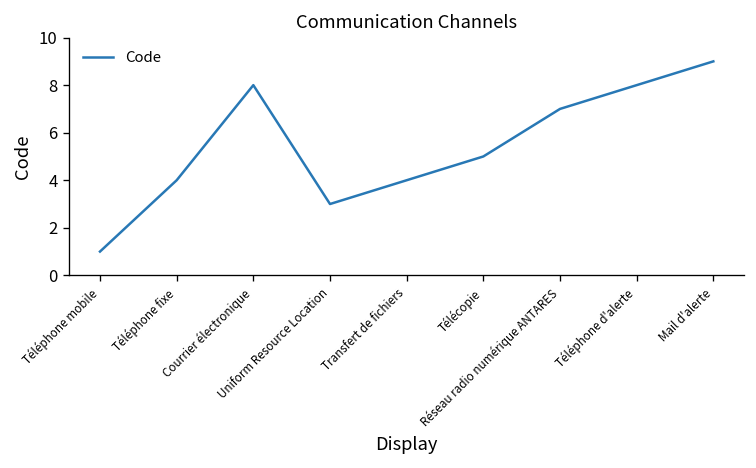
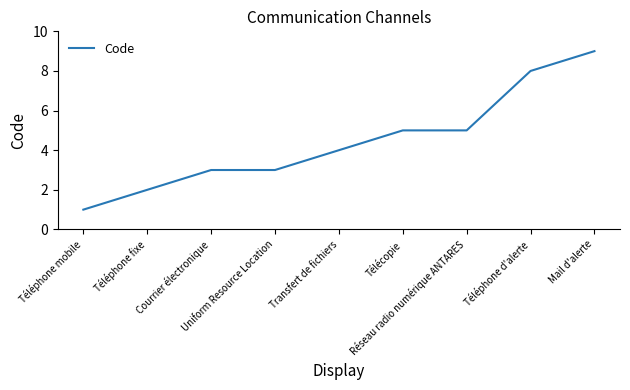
Téléphone fixe: 4 -> 2
Courrier électronique: 8 -> 3
Réseau radio numérique ANTARES: 7 -> 5
